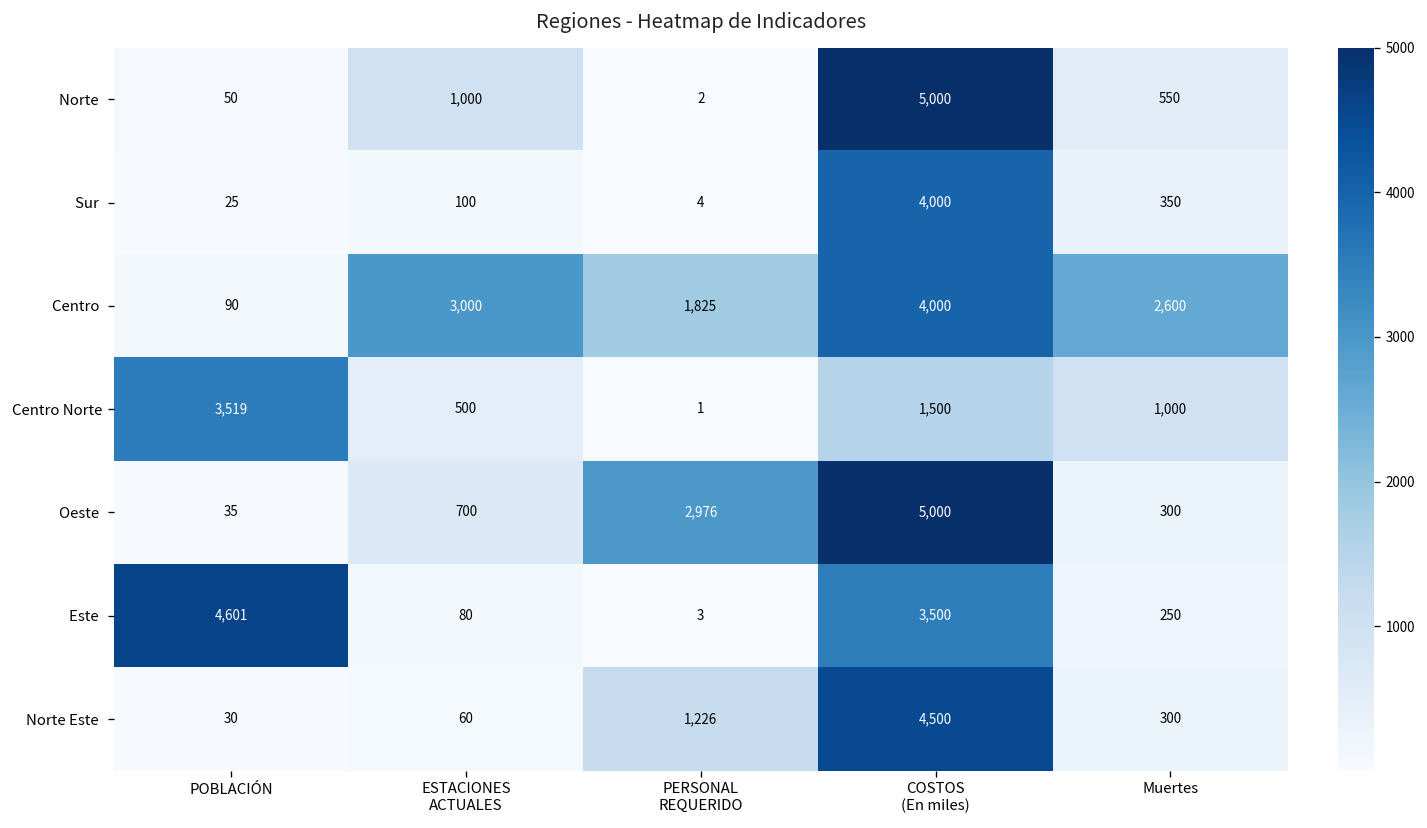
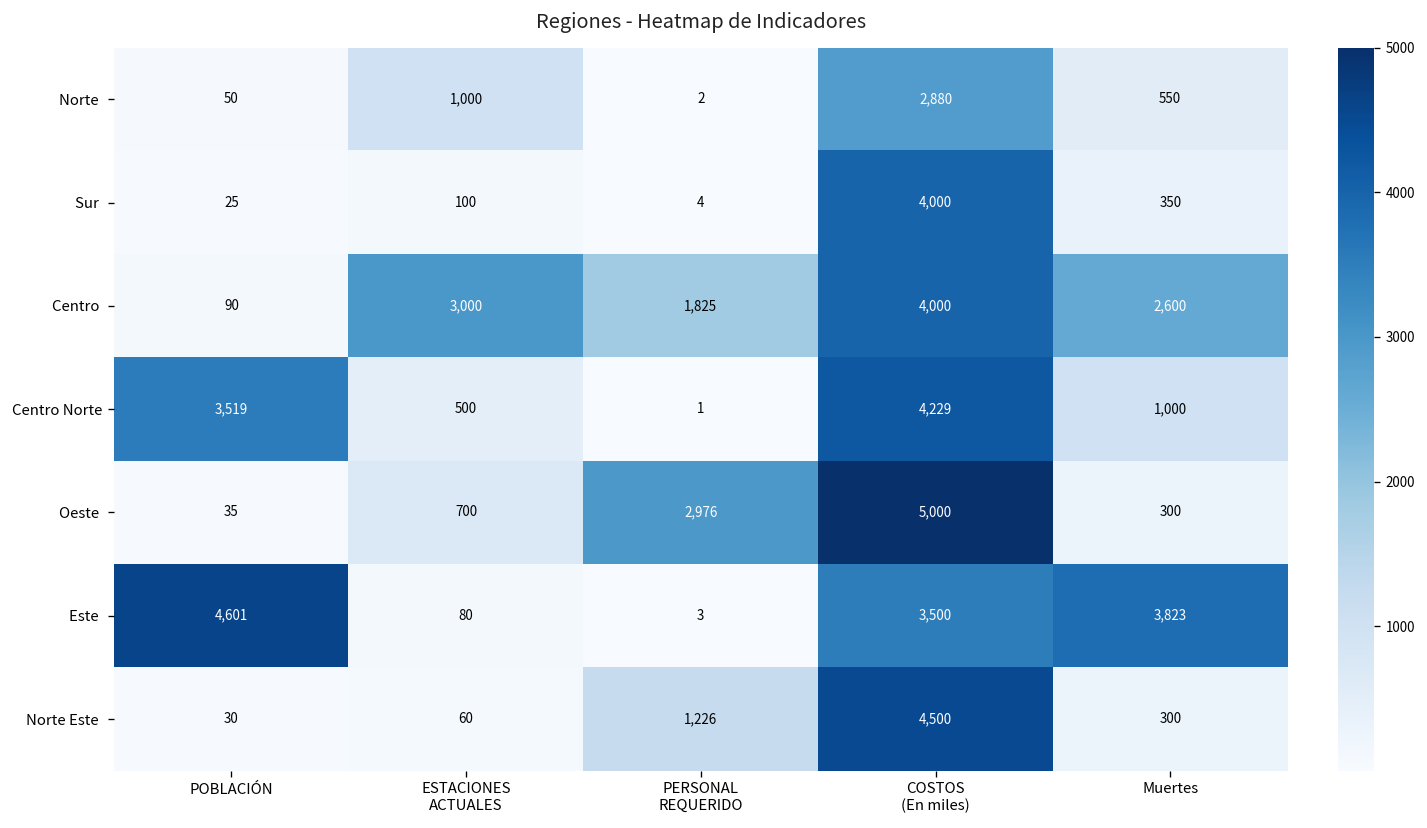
Norte, COSTOS (En miles): 5,000 -> 2,880
Centro Norte, COSTOS (En miles): 1,500 -> 4,229
Este, Muertes: 250 -> 3,823
